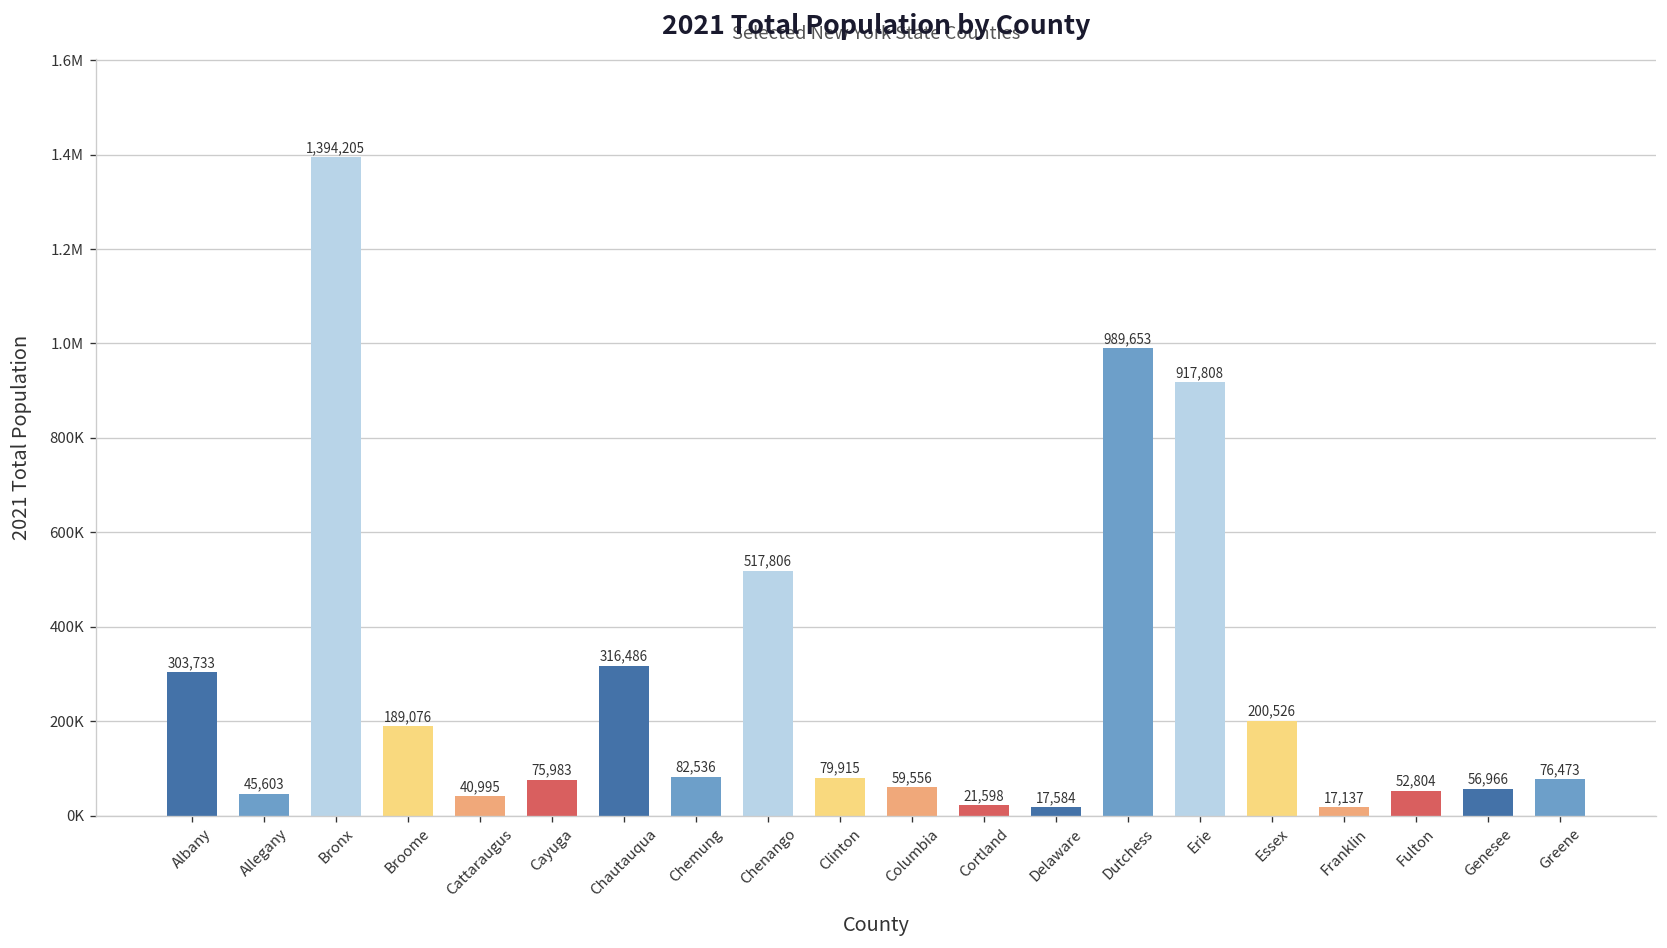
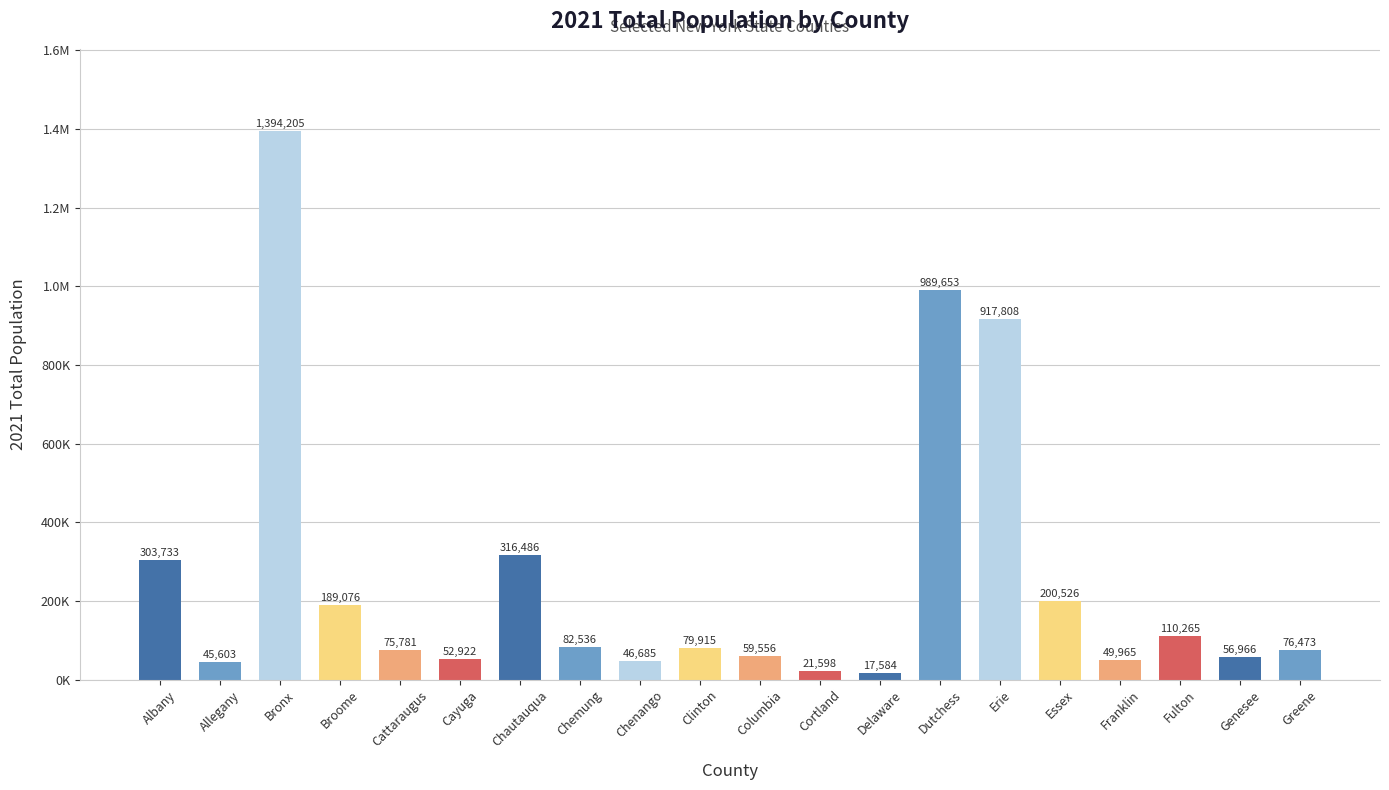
Cattaraugus: 40,995 -> 75,781
Cayuga: 75,983 -> 52,922
Chenango: 517,806 -> 46,685
Franklin: 17,137 -> 49,965
Fulton: 52,804 -> 110,265
